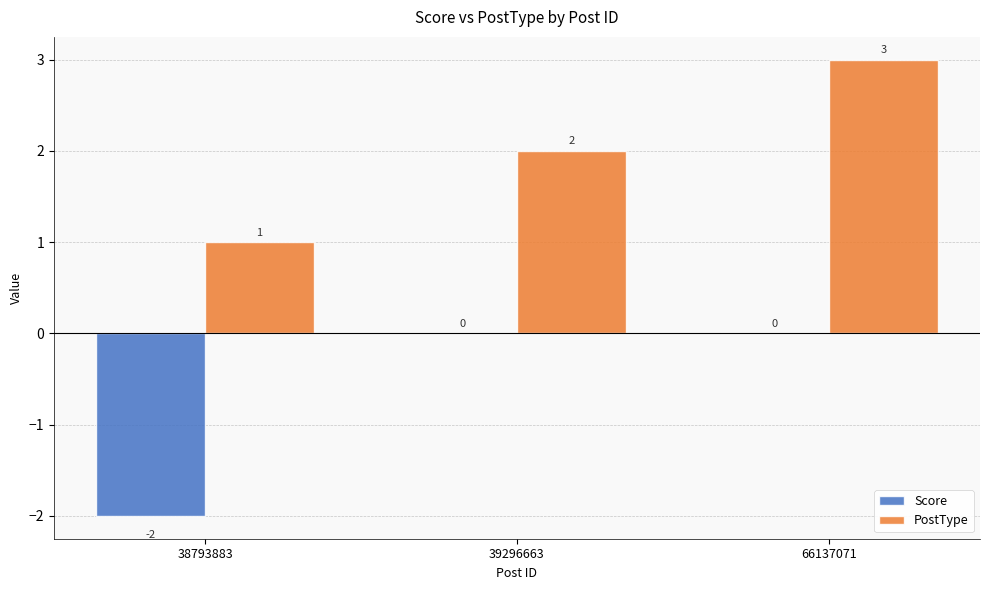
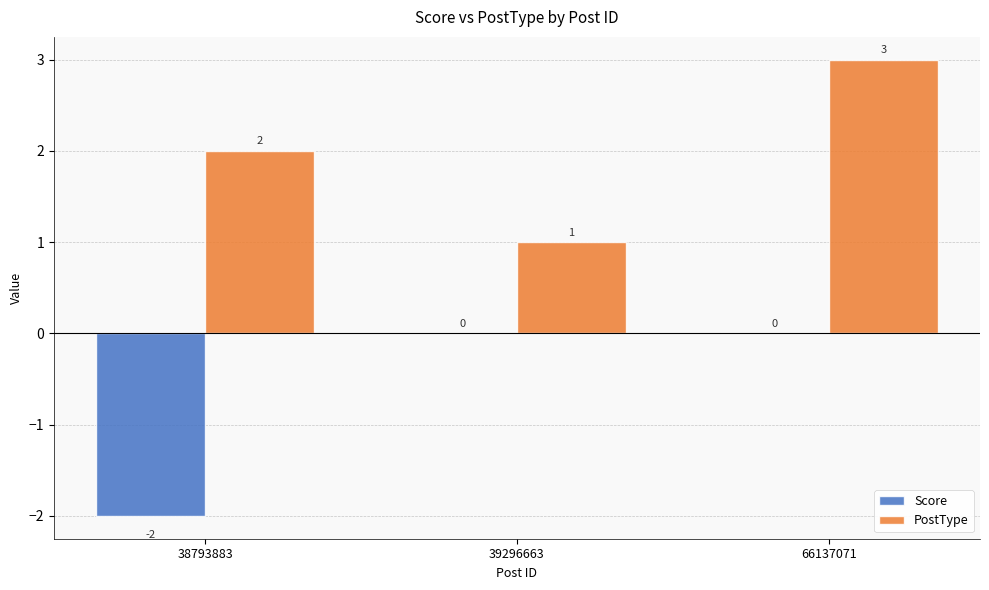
PostType, 38793883: 1 -> 2
PostType, 39296663: 2 -> 1
